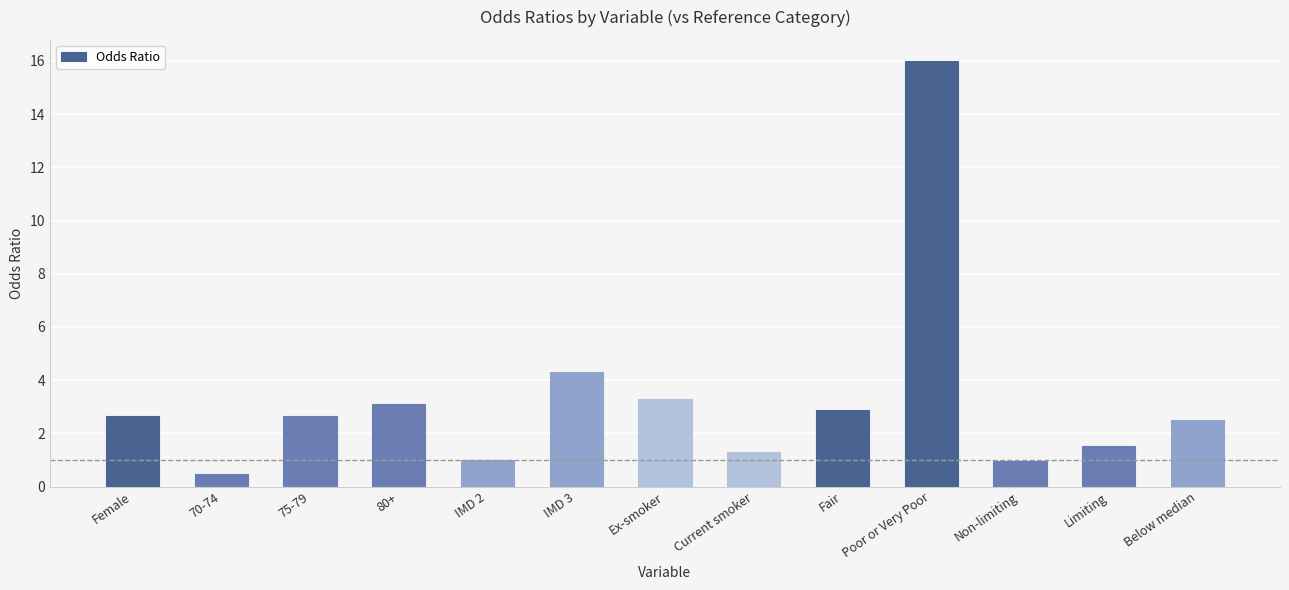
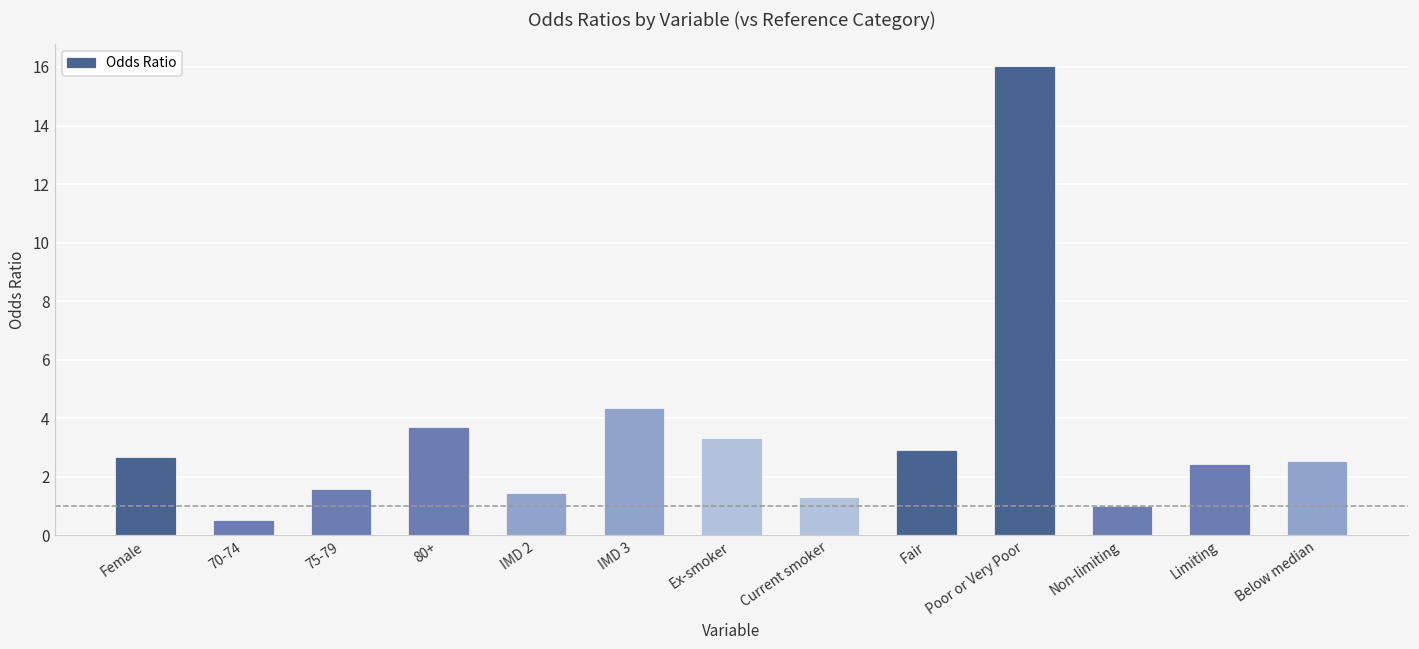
75-79: 2.6 -> 1.5
80+: 3.1 -> 3.7
IMD 2: 1.0 -> 1.4
Limiting: 1.5 -> 2.4
